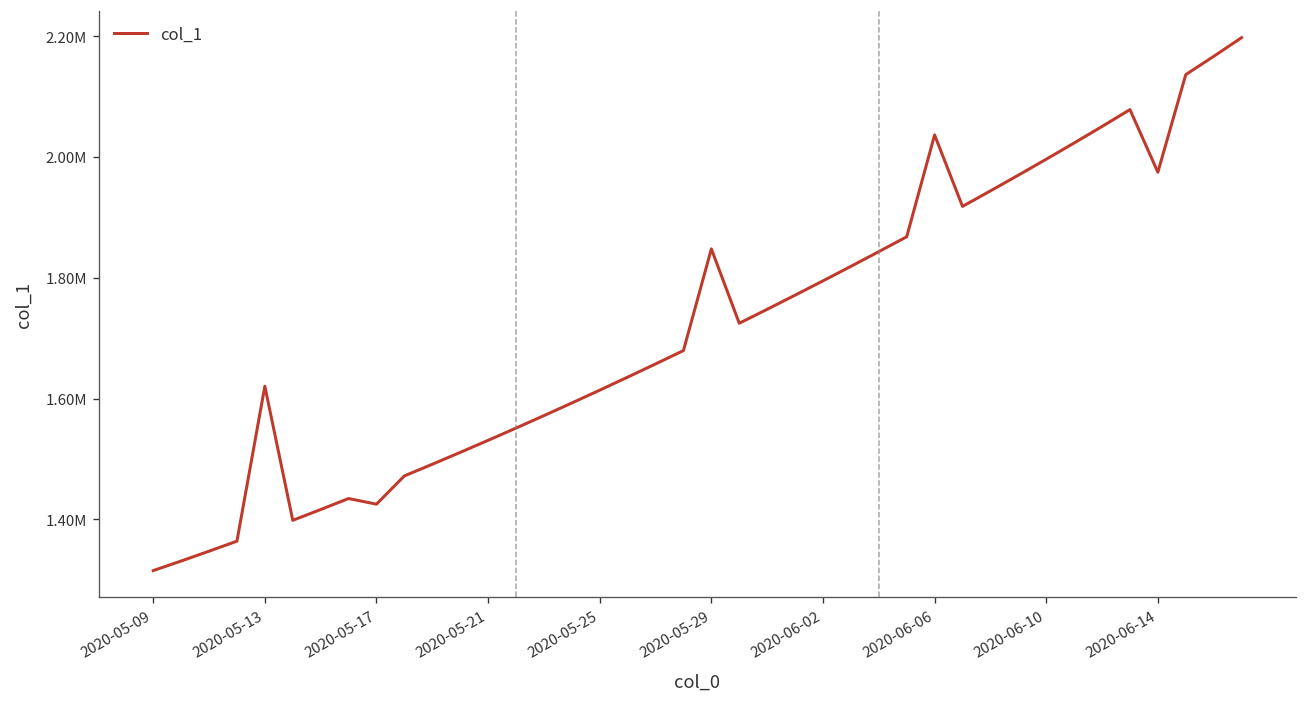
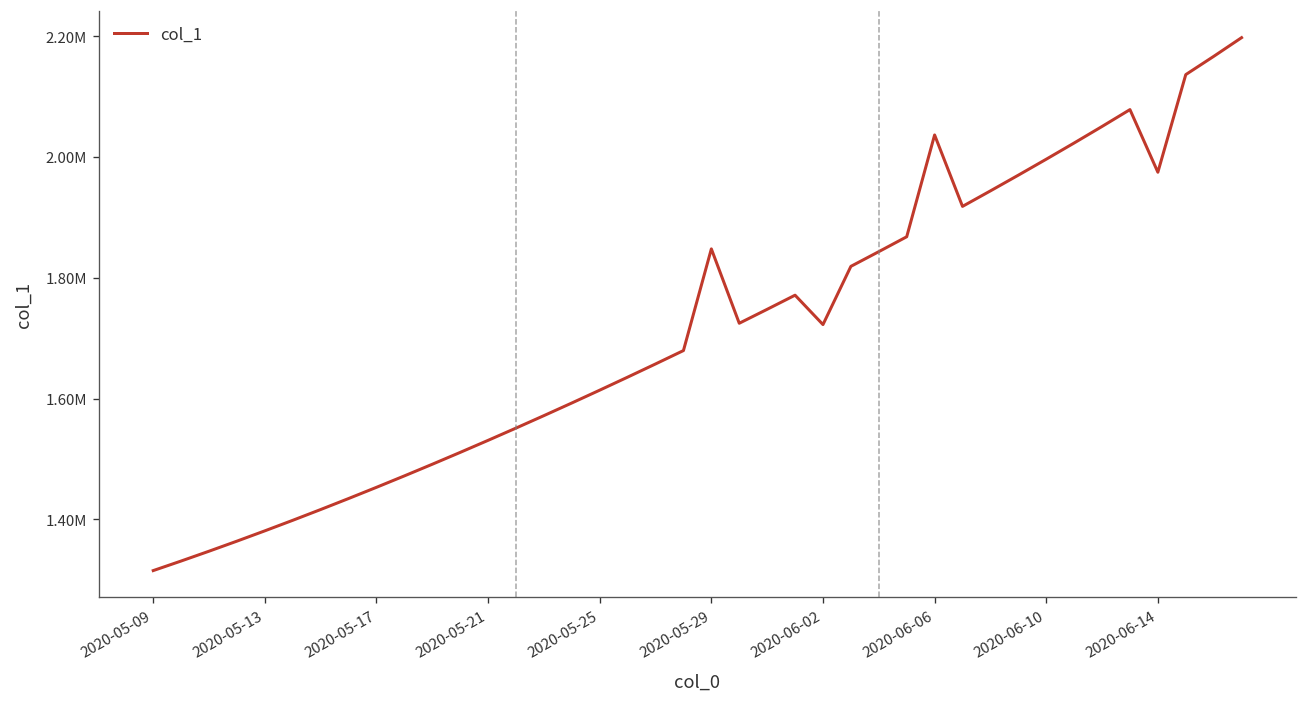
2020-05-13: 1620000 -> 1380000
2020-05-17: 1430000 -> 1450000
2020-06-02: 1790000 -> 1720000
